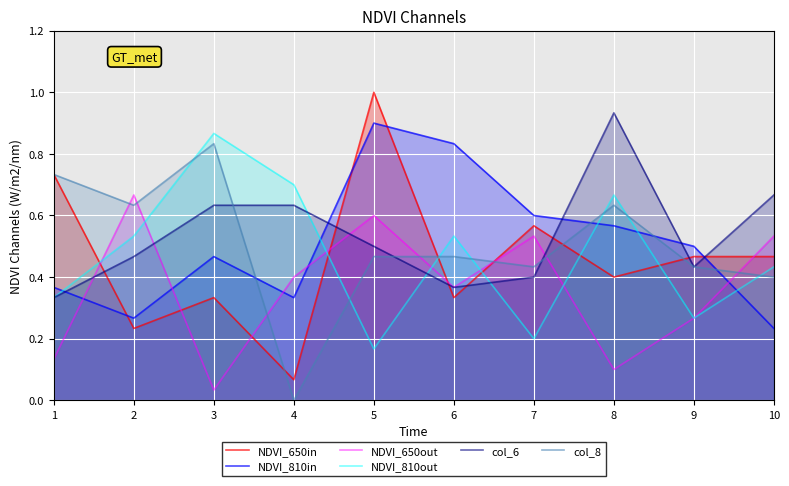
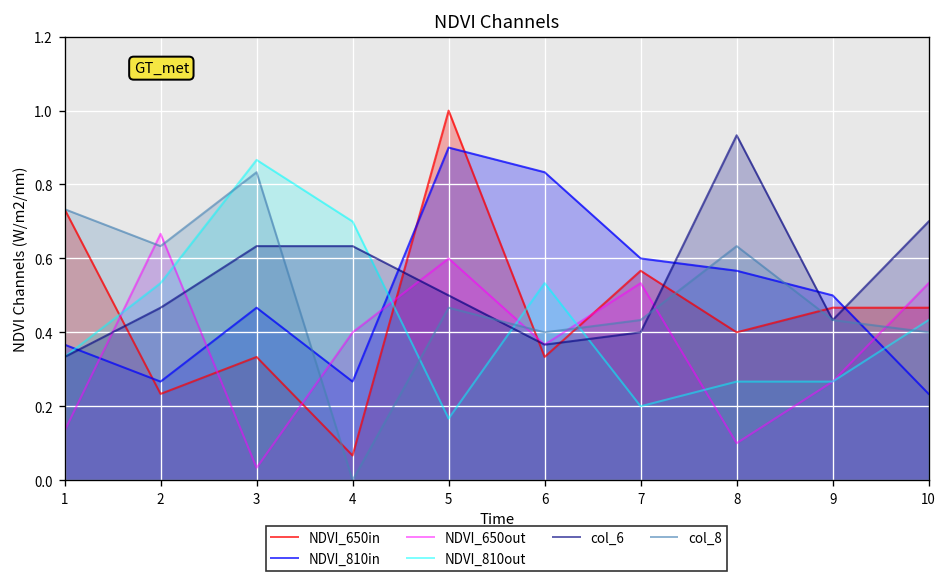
NDVI_810in, 4: 0.33 -> 0.27
col_8, 6: 0.47 -> 0.40
NDVI_810out, 8: 0.67 -> 0.27
col_6, 10: 0.67 -> 0.70
